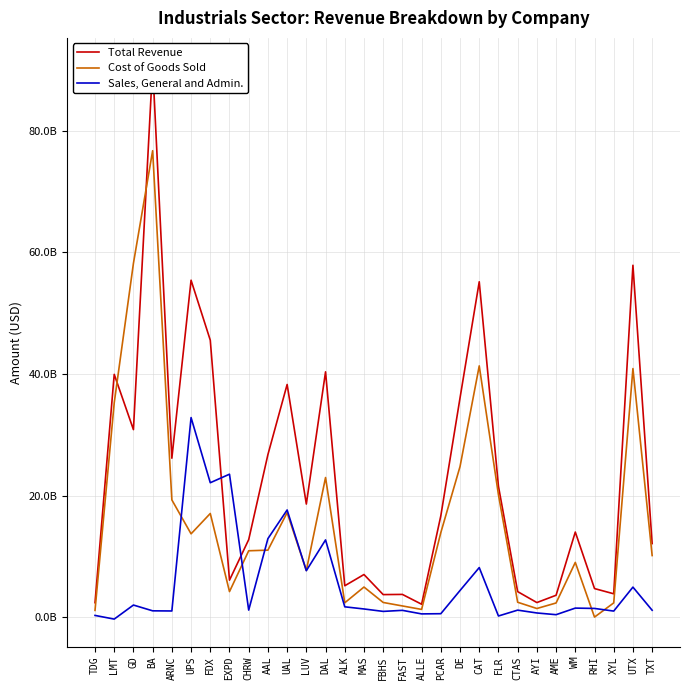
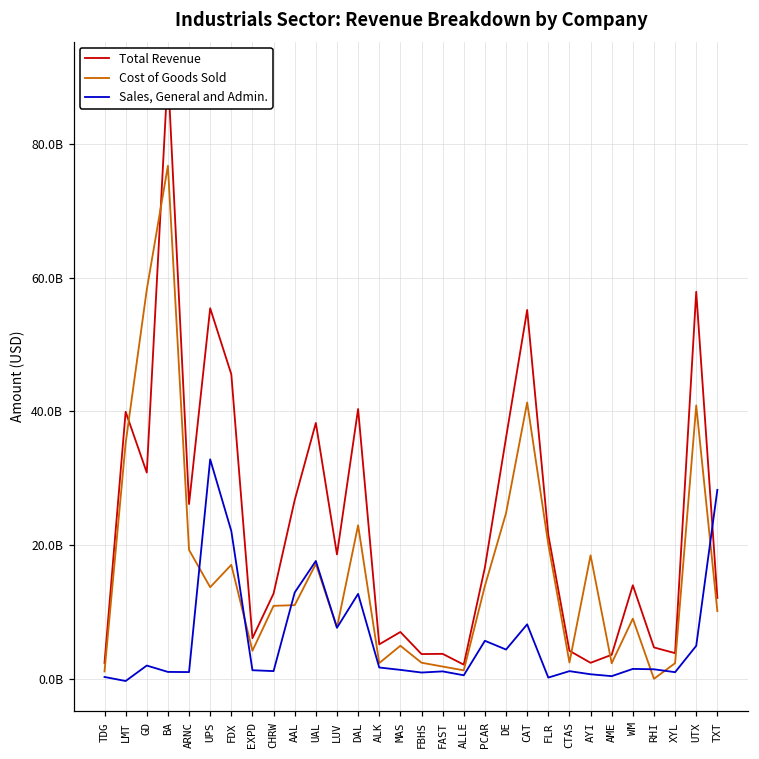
Sales, General and Admin., EXPD: 24000000000 -> 1000000000
Sales, General and Admin., PCAR: 1000000000 -> 6000000000
Cost of Goods Sold, AYI: 1000000000 -> 18000000000
Sales, General and Admin., TXT: 1000000000 -> 28000000000
